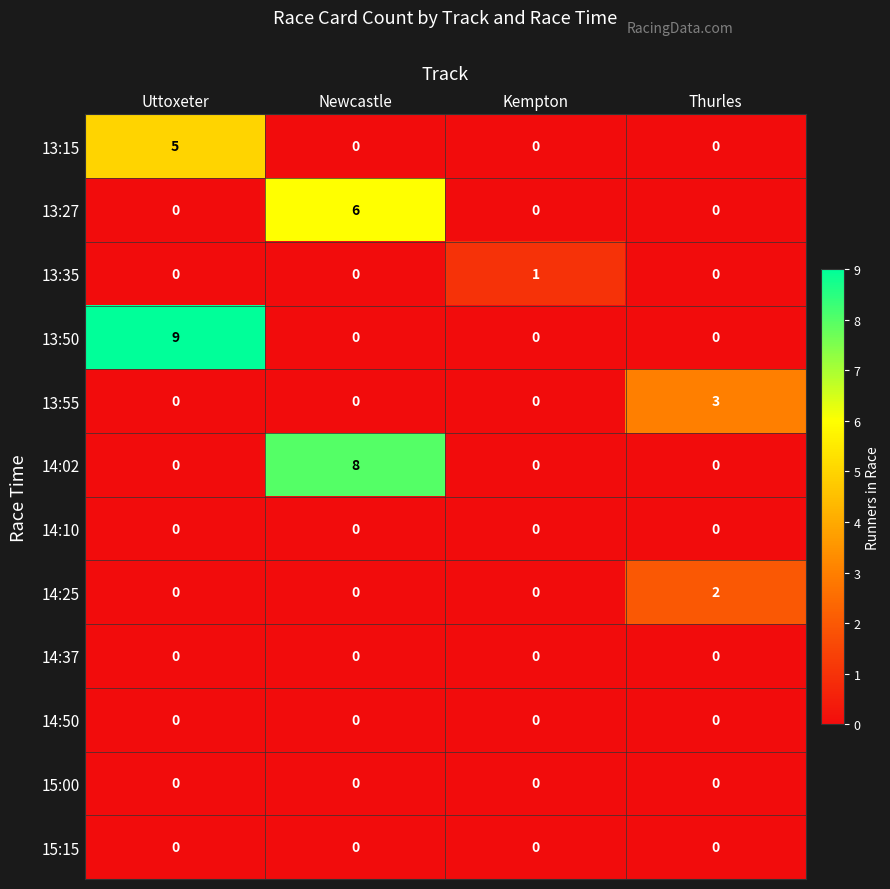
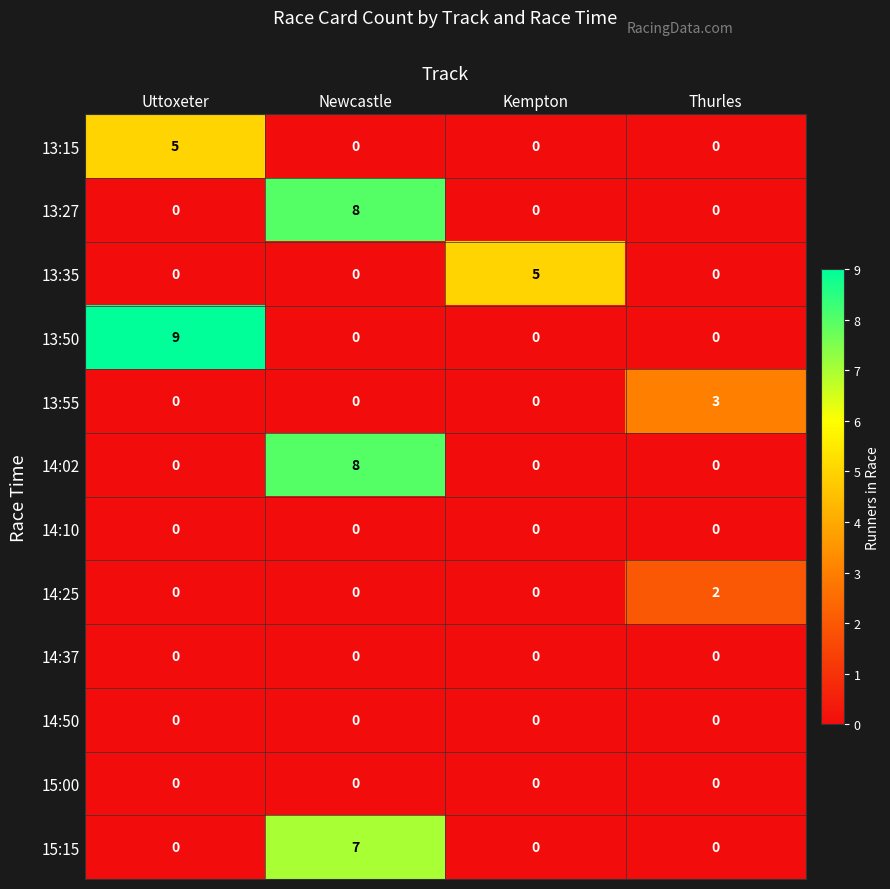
13:27, Newcastle: 6 -> 8
13:35, Kempton: 1 -> 5
15:15, Newcastle: 0 -> 7
